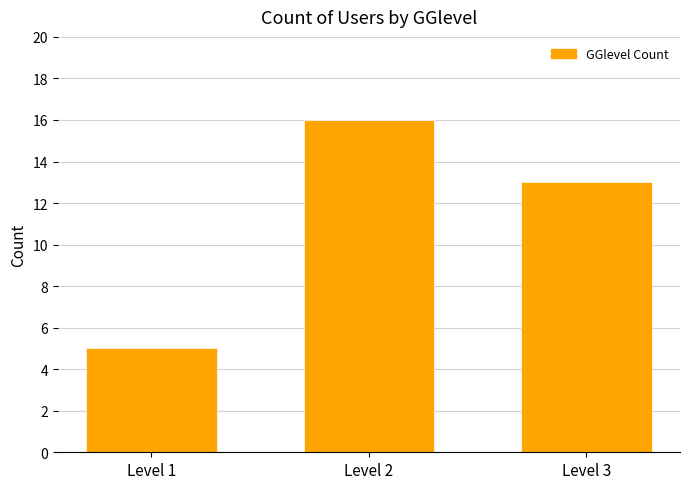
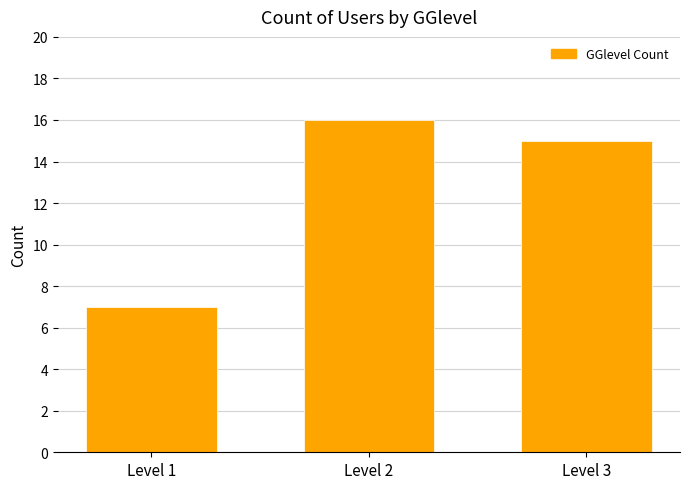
Level 1: 5 -> 7
Level 3: 13 -> 15
